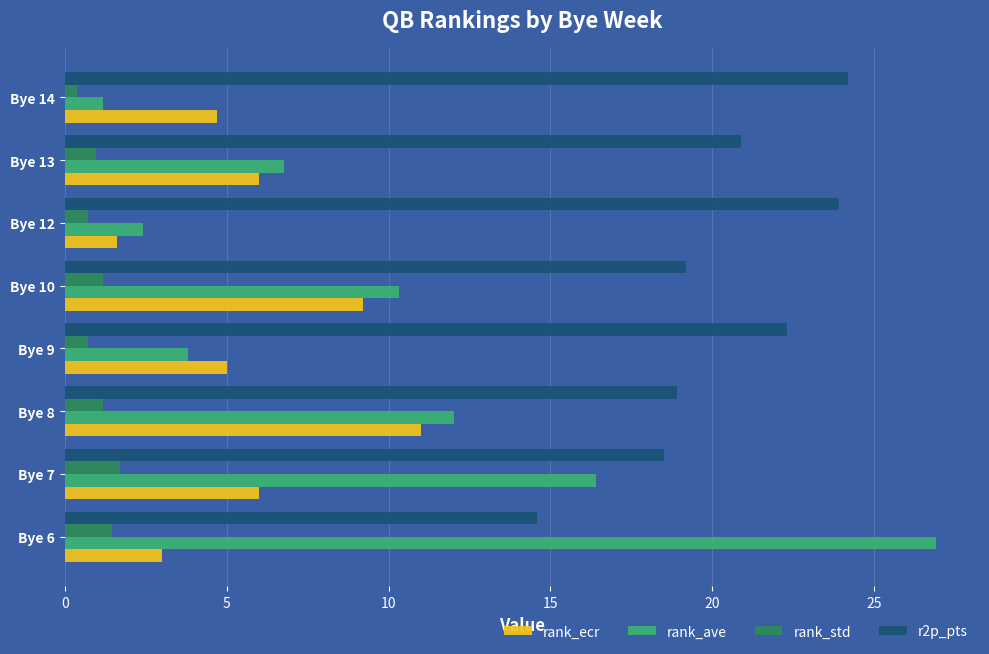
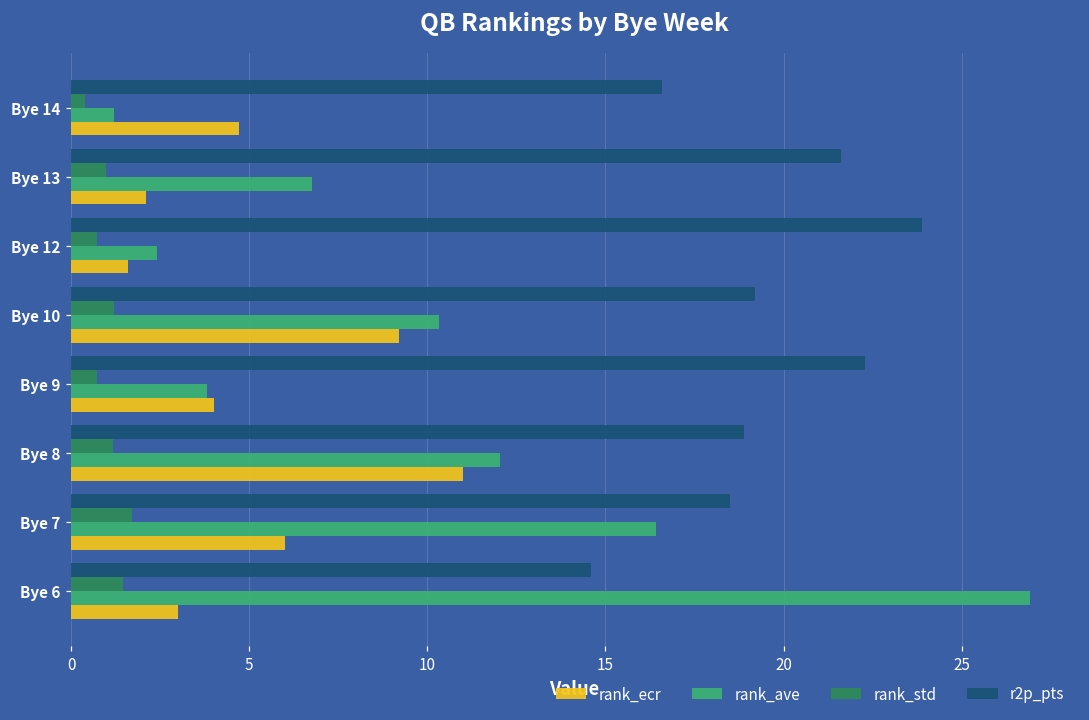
r2p_pts, Bye 14: 24.2 -> 16.6
r2p_pts, Bye 13: 20.9 -> 21.6
rank_ecr, Bye 13: 6.0 -> 2.1
rank_ecr, Bye 9: 5 -> 4
